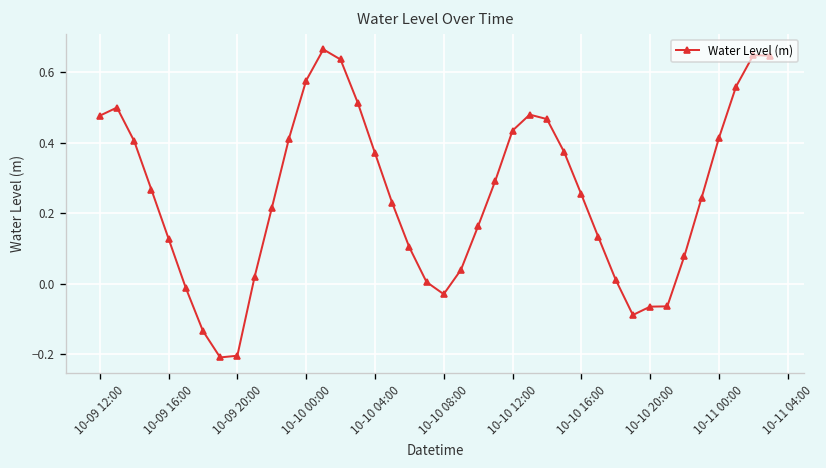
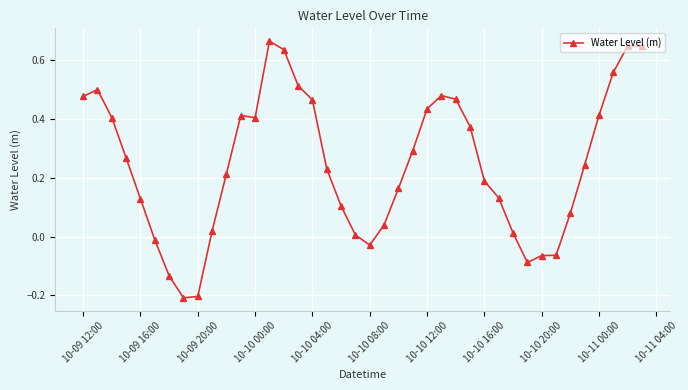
10-10 00:00: 0.58 -> 0.40
10-10 04:00: 0.37 -> 0.46
10-10 16:00: 0.25 -> 0.19
